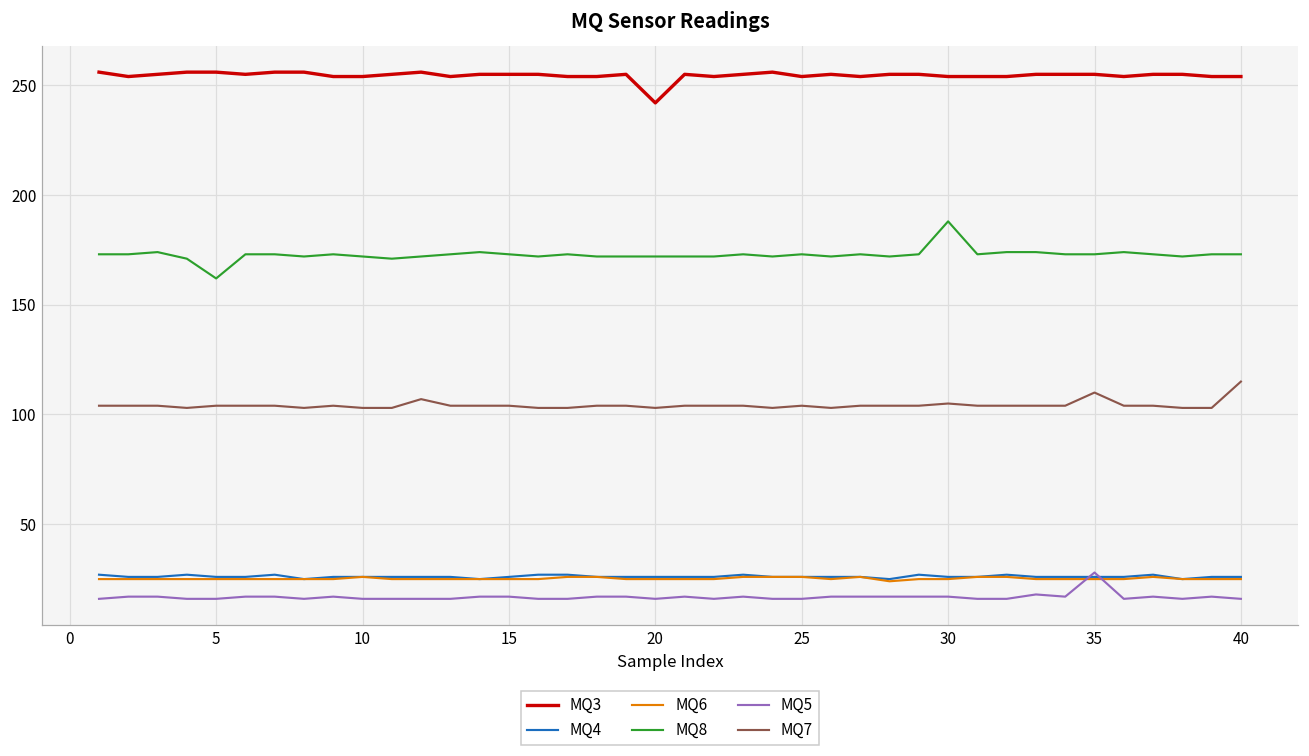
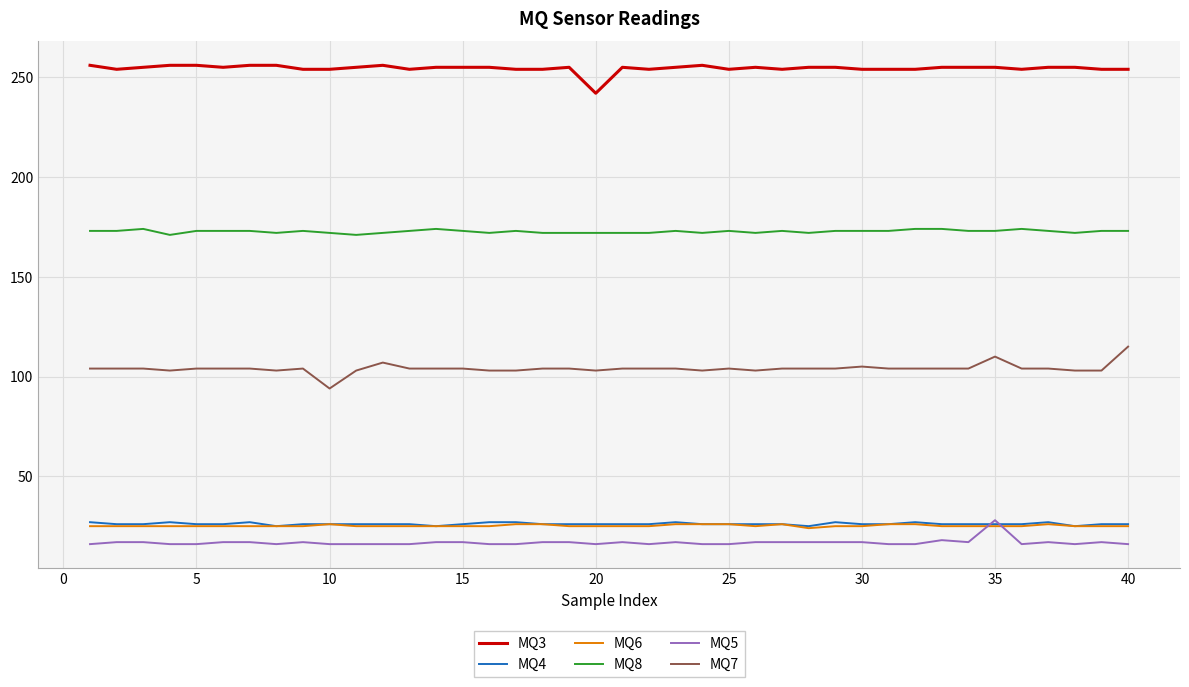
MQ8, 5: 162 -> 173
MQ7, 10: 103 -> 94
MQ8, 30: 188 -> 173
